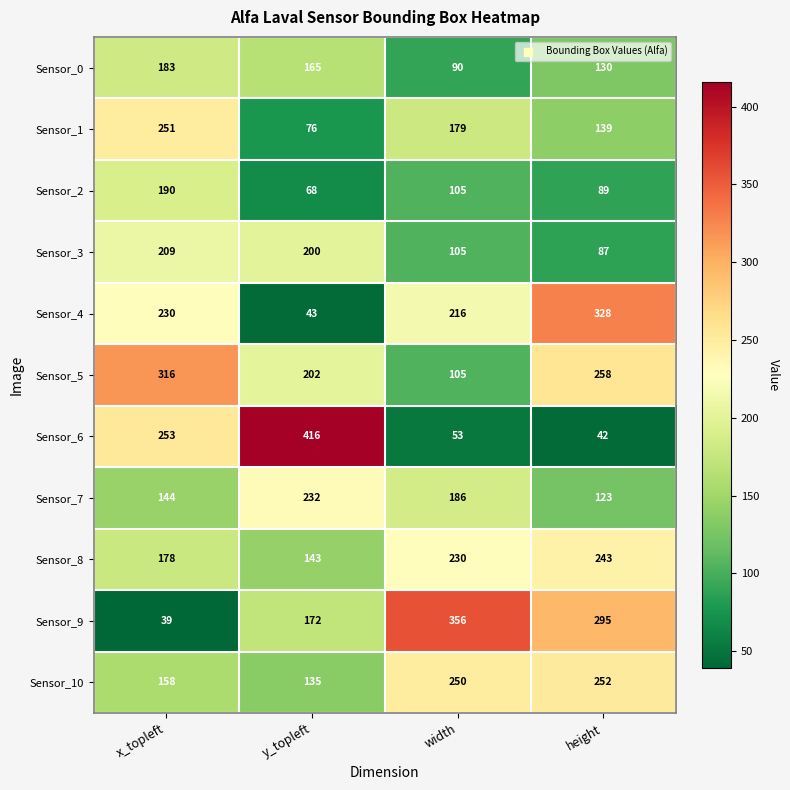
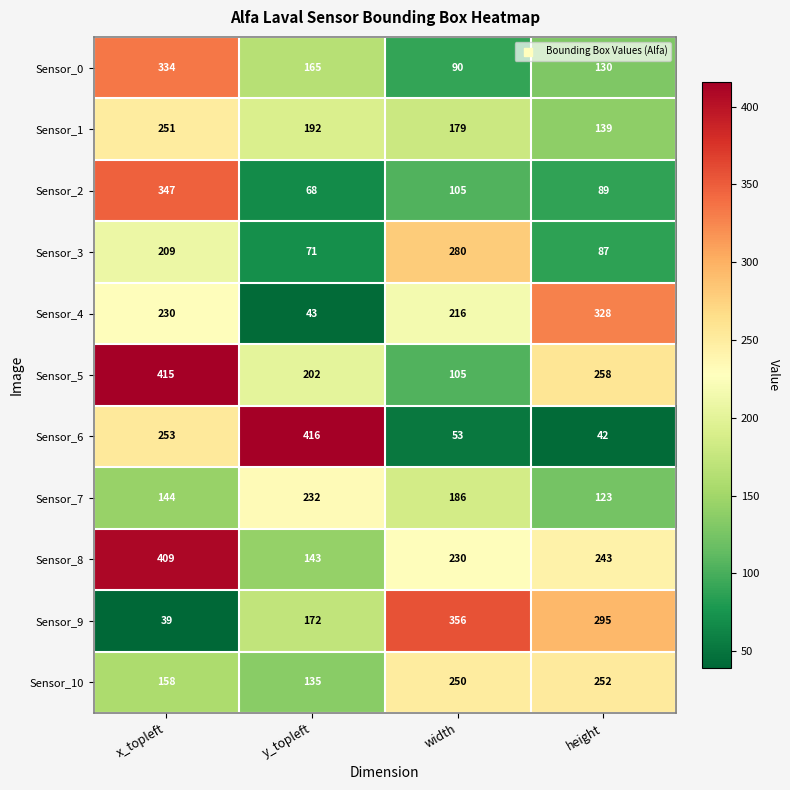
Sensor_0, x_topleft: 183 -> 334
Sensor_1, y_topleft: 76 -> 192
Sensor_2, x_topleft: 190 -> 347
Sensor_3, y_topleft: 200 -> 71
Sensor_3, width: 105 -> 280
Sensor_5, x_topleft: 316 -> 415
Sensor_8, x_topleft: 178 -> 409
